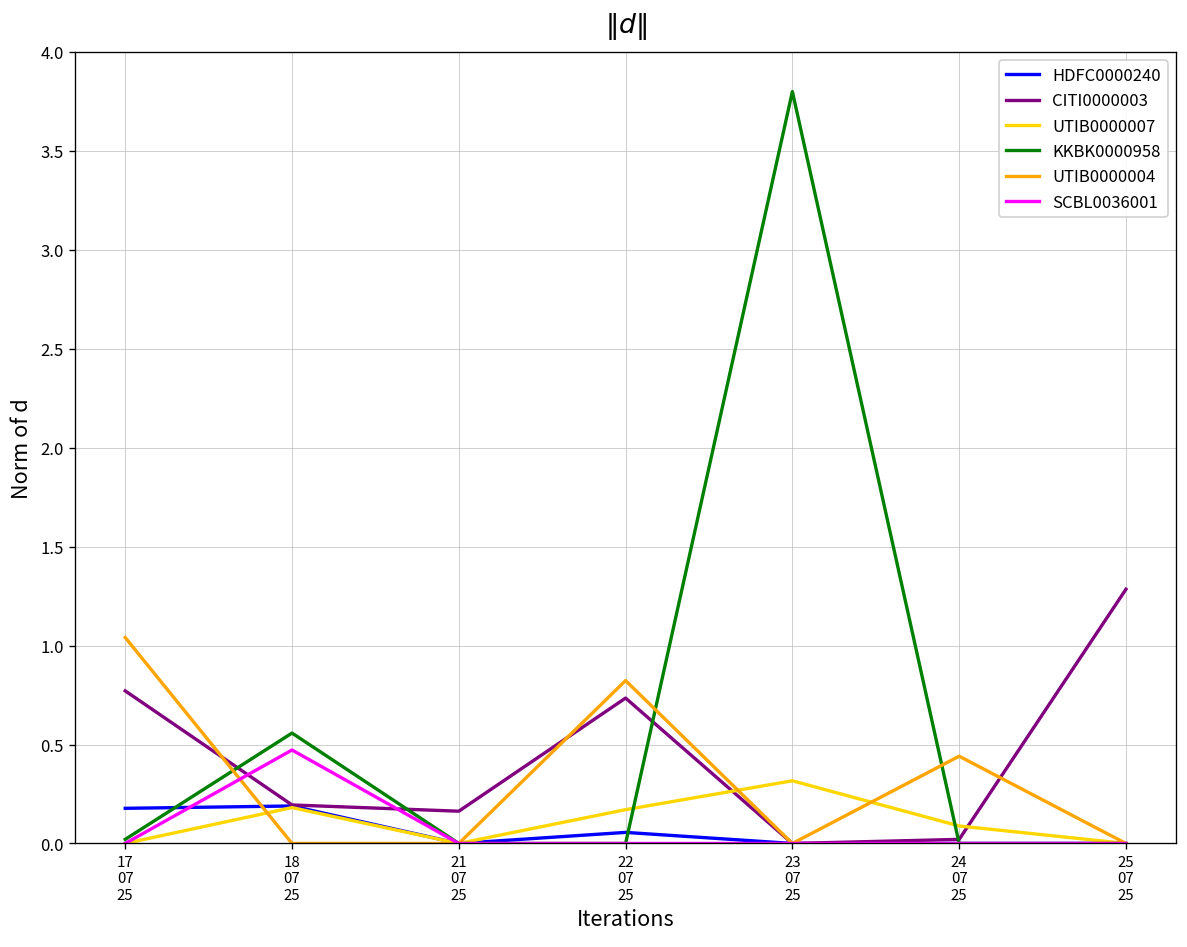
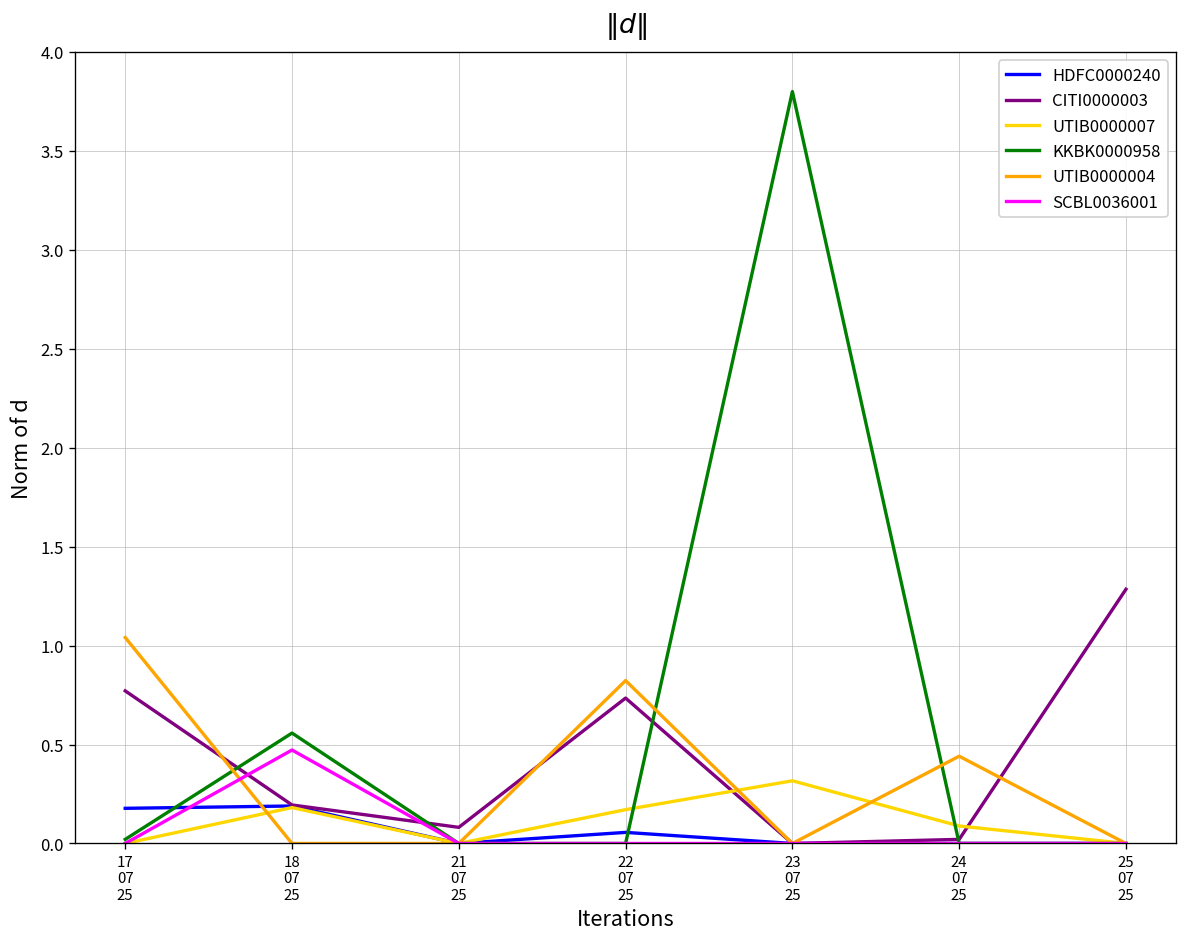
CITI0000003, 21 07 25: 0.16 -> 0.08
